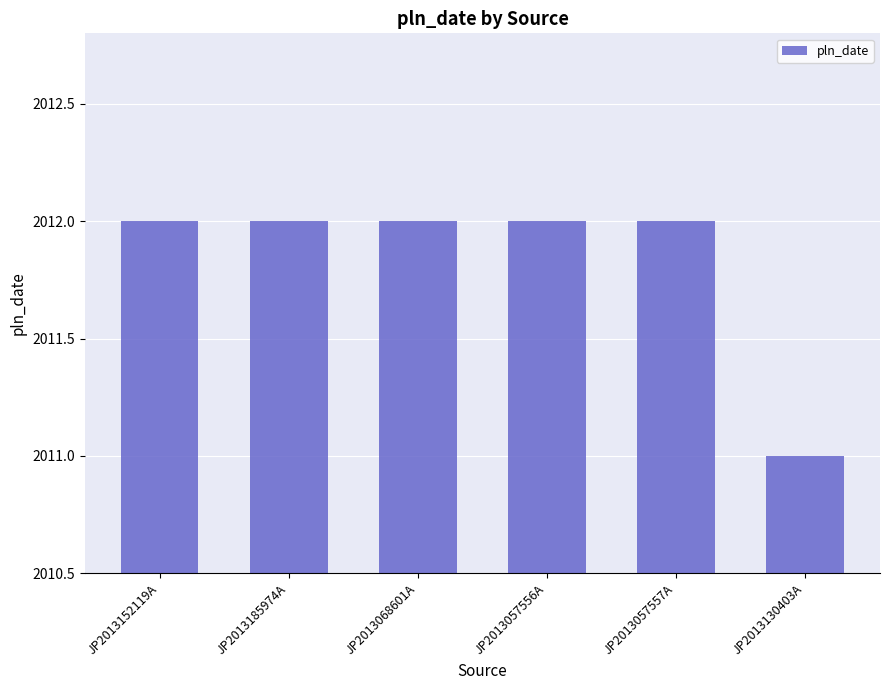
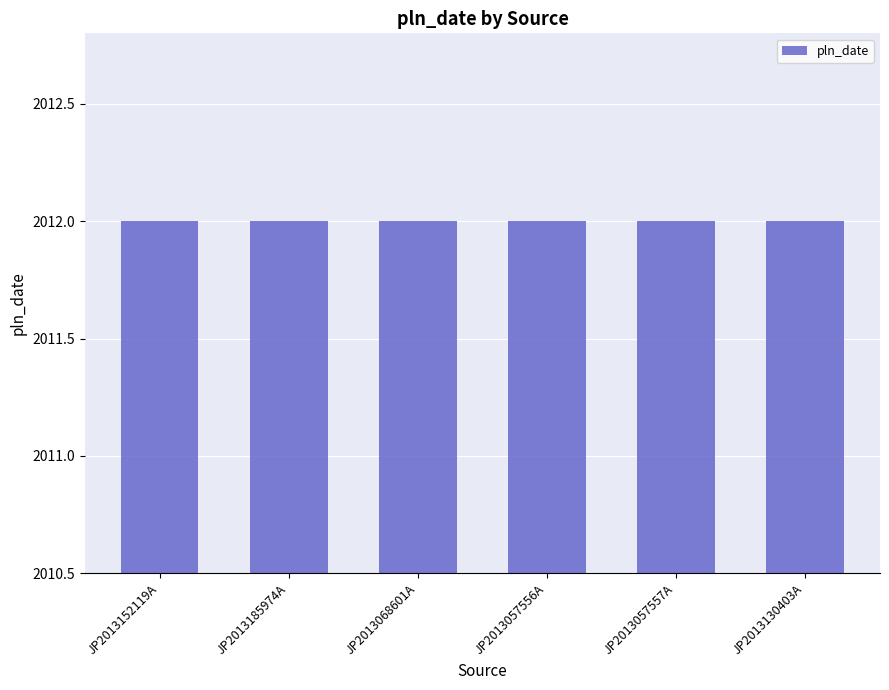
JP2013130403A: 2011 -> 2012
